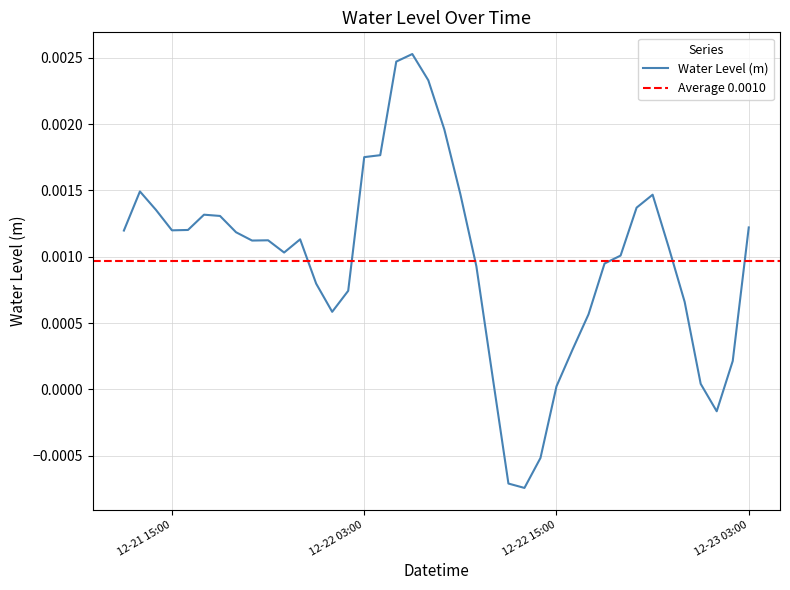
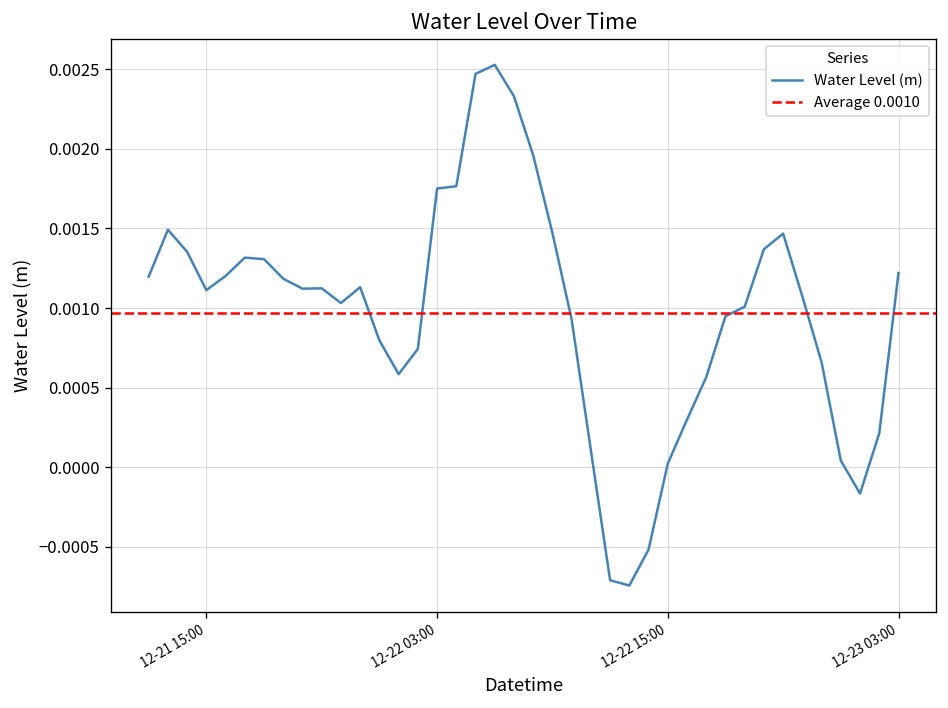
12-21 15:00: 0.00120 -> 0.00111
